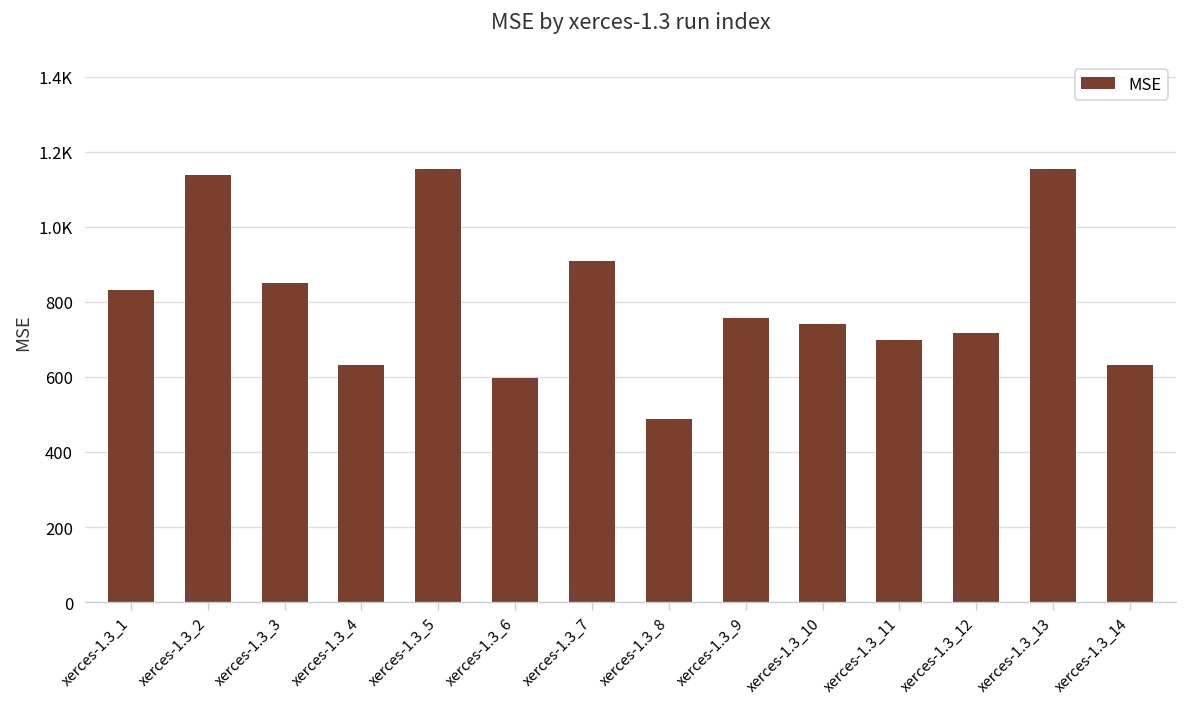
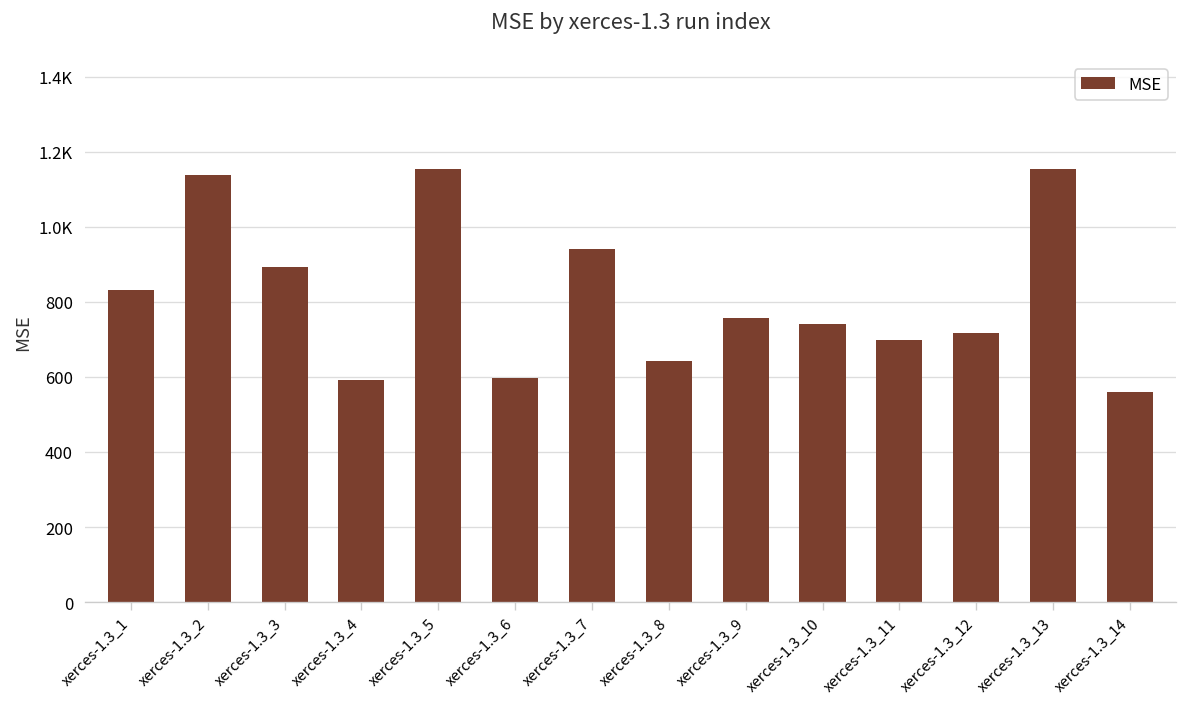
xerces-1.3_3: 850 -> 890
xerces-1.3_4: 630 -> 590
xerces-1.3_7: 910 -> 940
xerces-1.3_8: 490 -> 640
xerces-1.3_14: 630 -> 560
